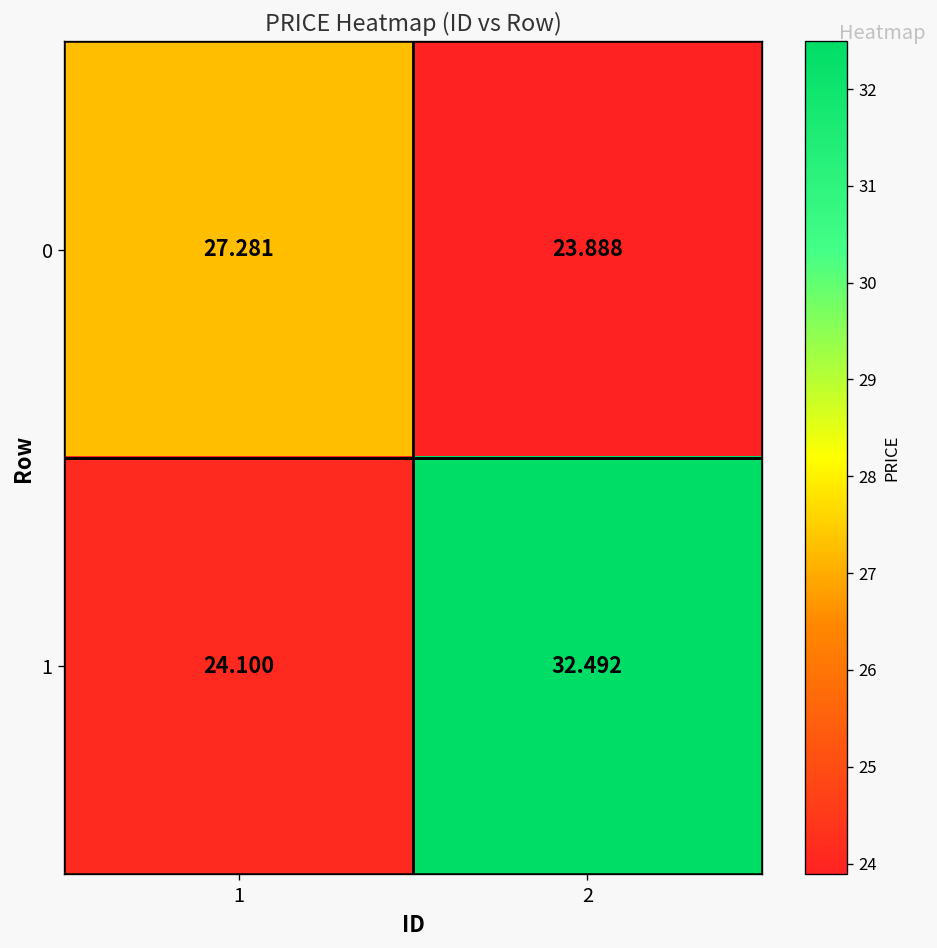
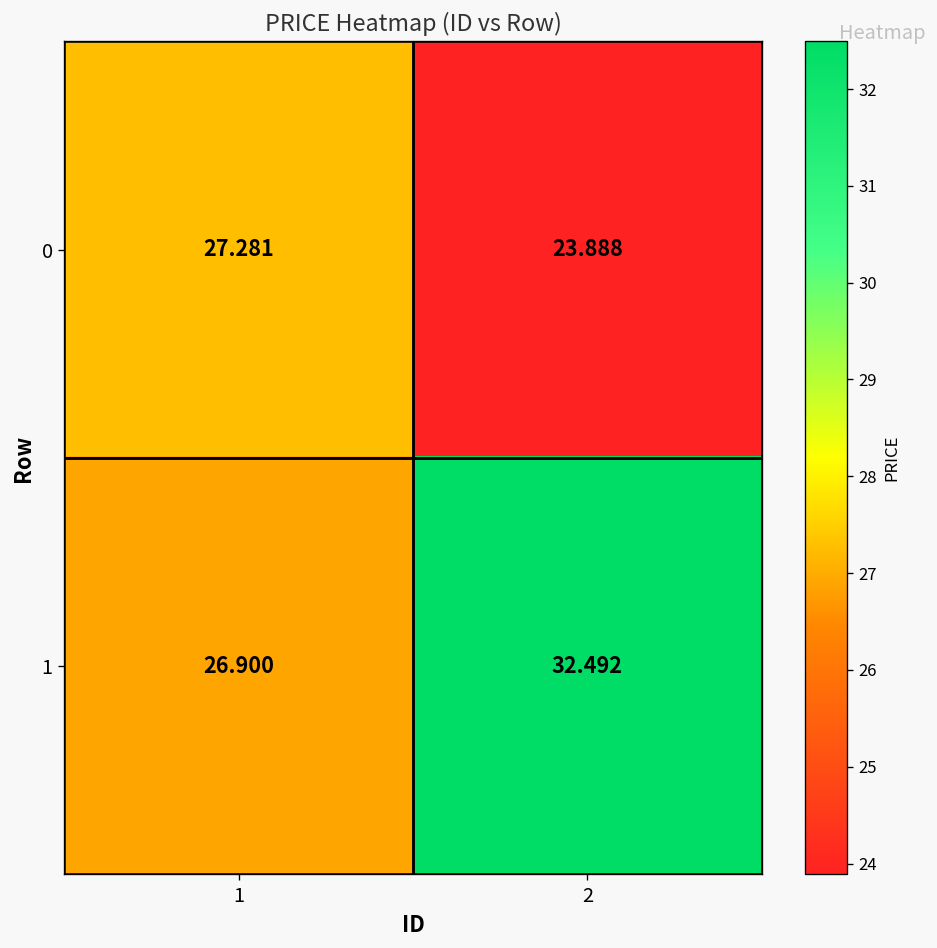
1, 1: 24.100 -> 26.900
